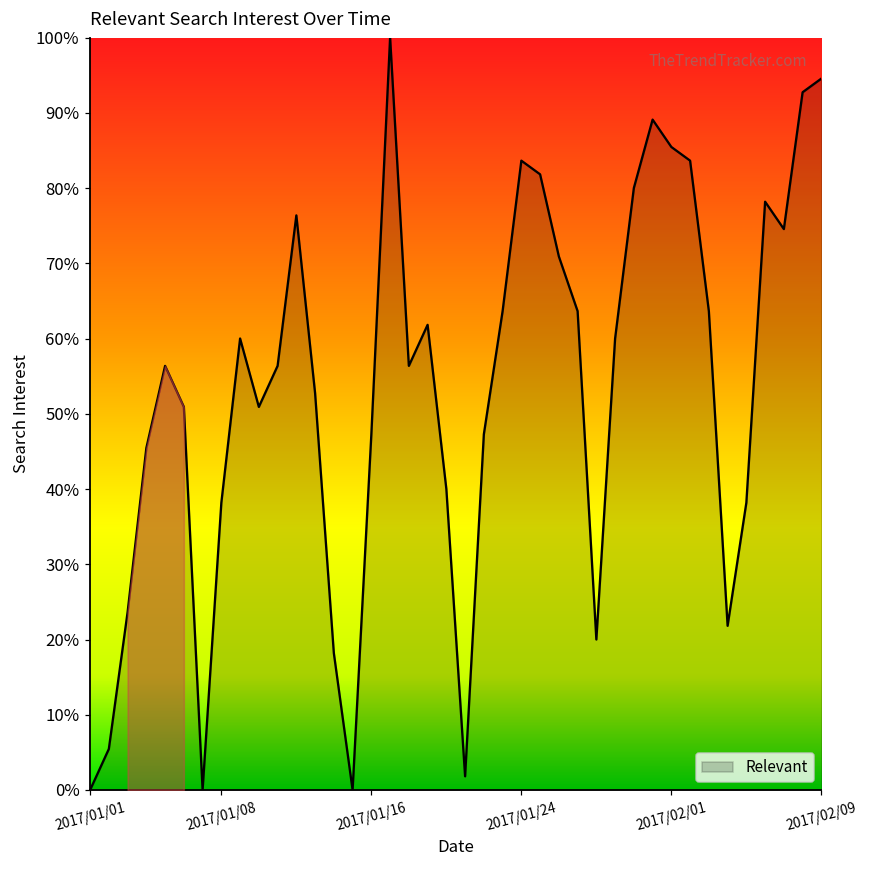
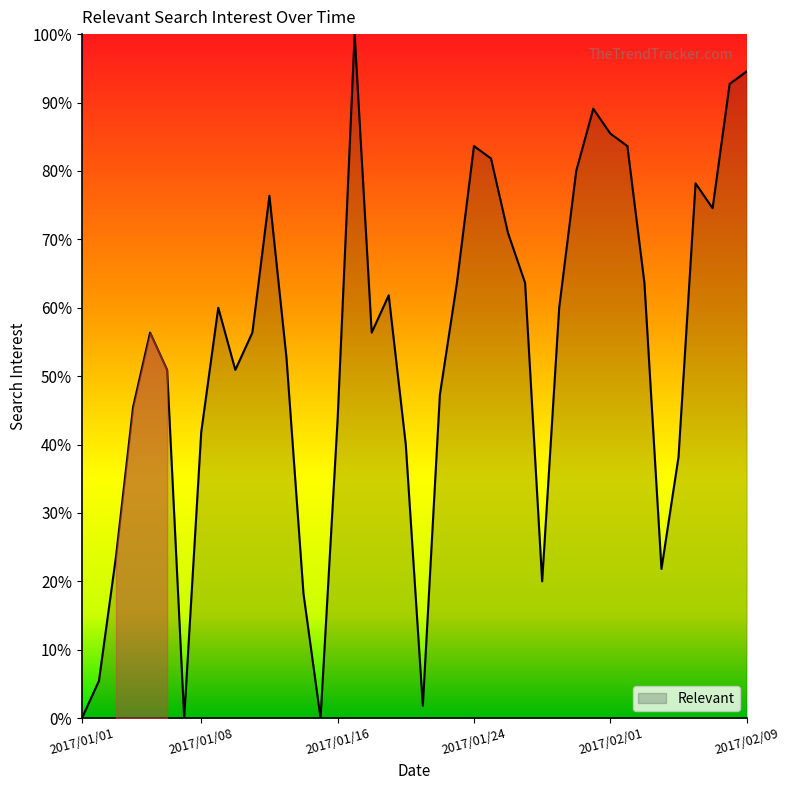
Relevant, 2017/01/08: 38% -> 42%
Relevant, 2017/01/16: 47% -> 44%
